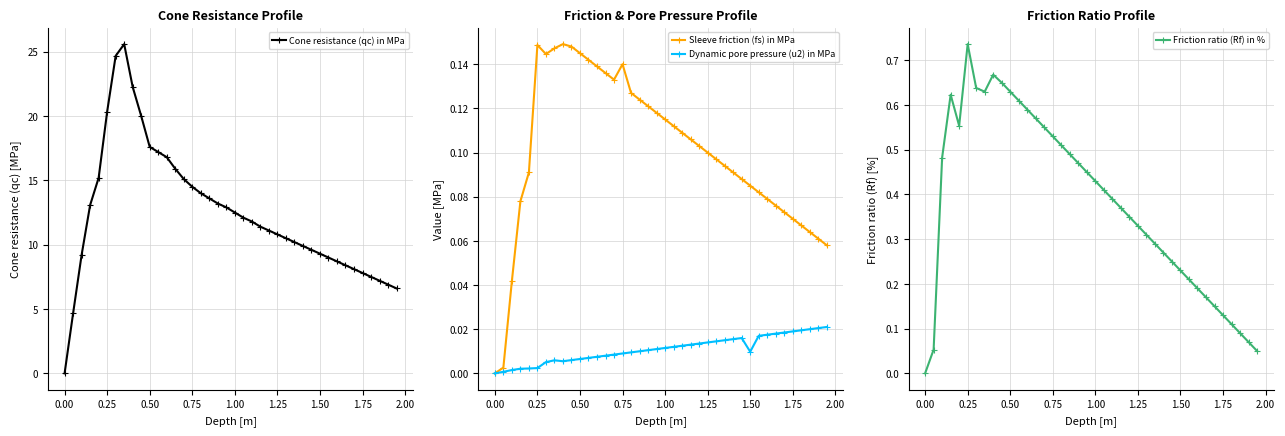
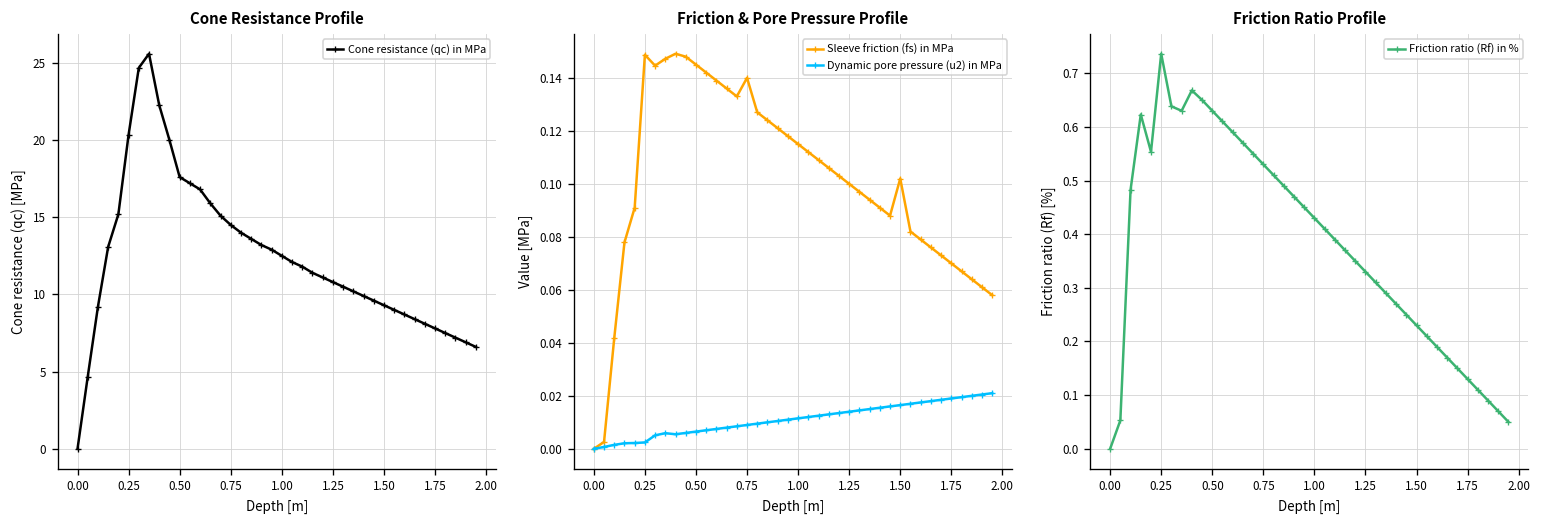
Friction & Pore Pressure Profile, Sleeve friction (fs) in MPa, 1.50: 0.085 -> 0.102
Friction & Pore Pressure Profile, Dynamic pore pressure (u2) in MPa, 1.50: 0.010 -> 0.017
